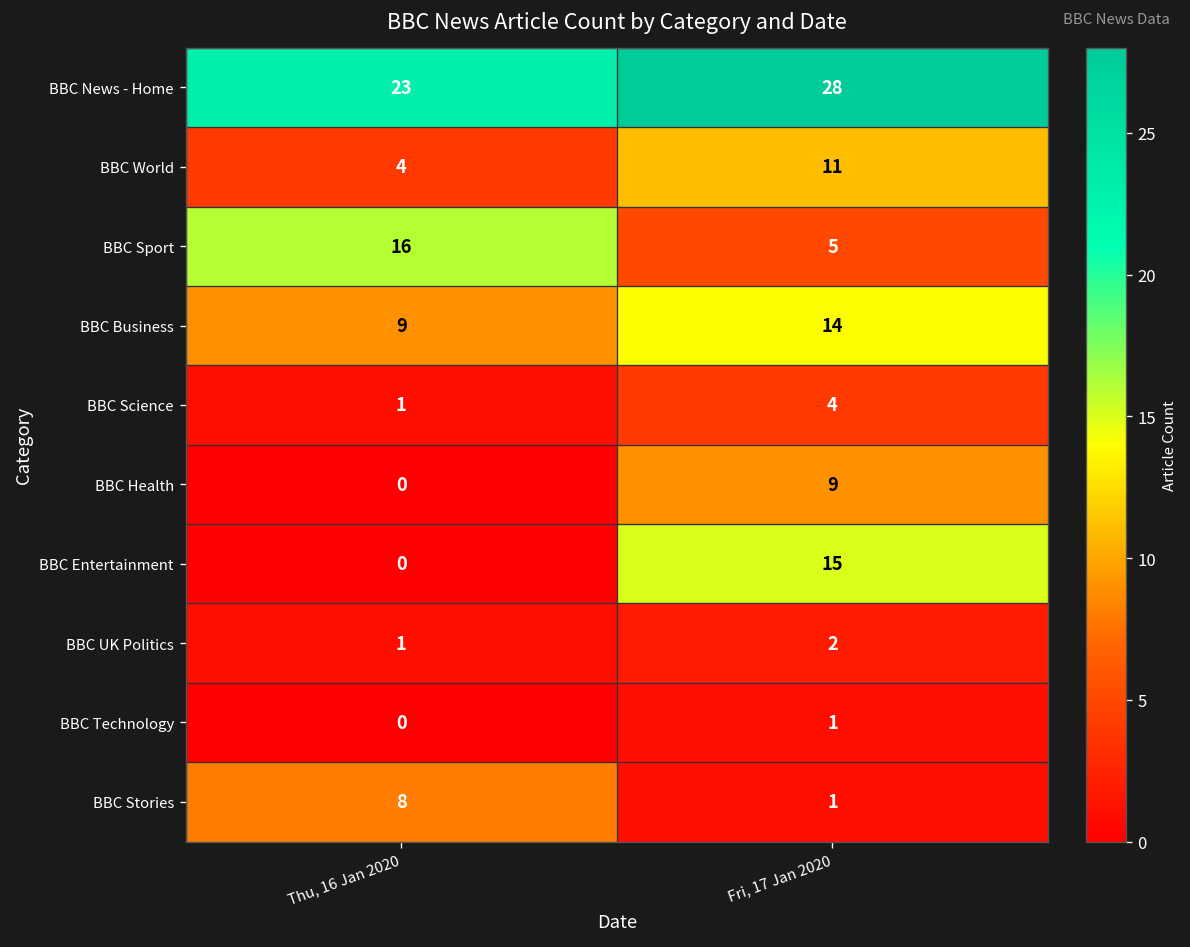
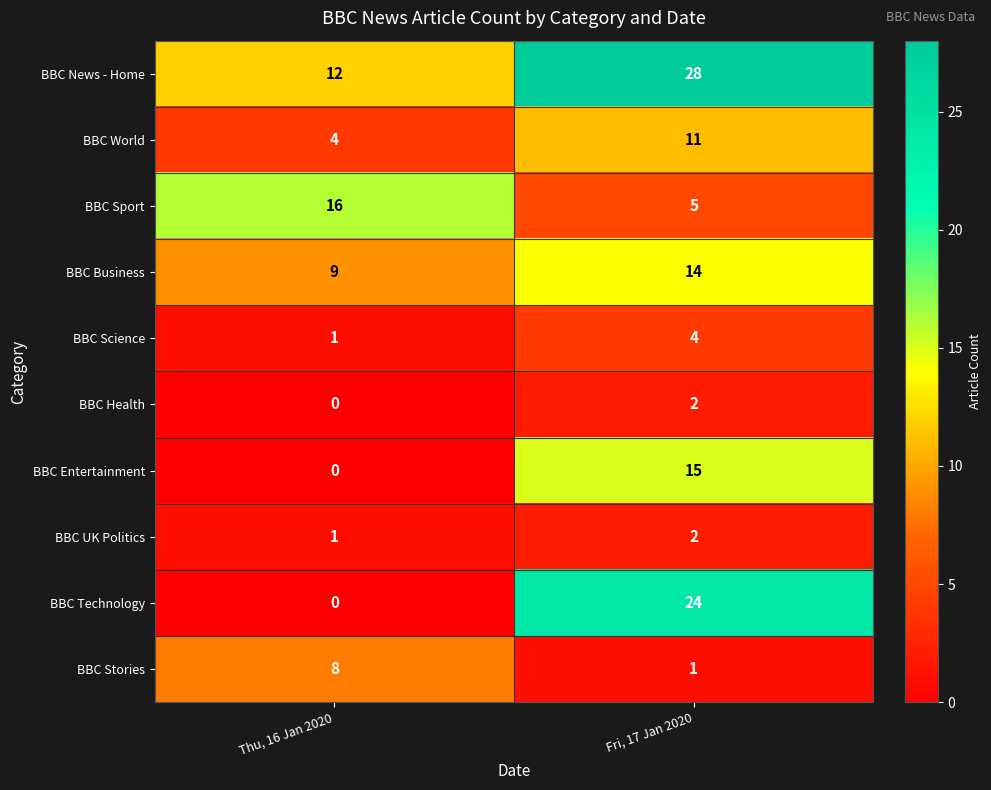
BBC News - Home, Thu, 16 Jan 2020: 23 -> 12
BBC Health, Fri, 17 Jan 2020: 9 -> 2
BBC Technology, Fri, 17 Jan 2020: 1 -> 24
